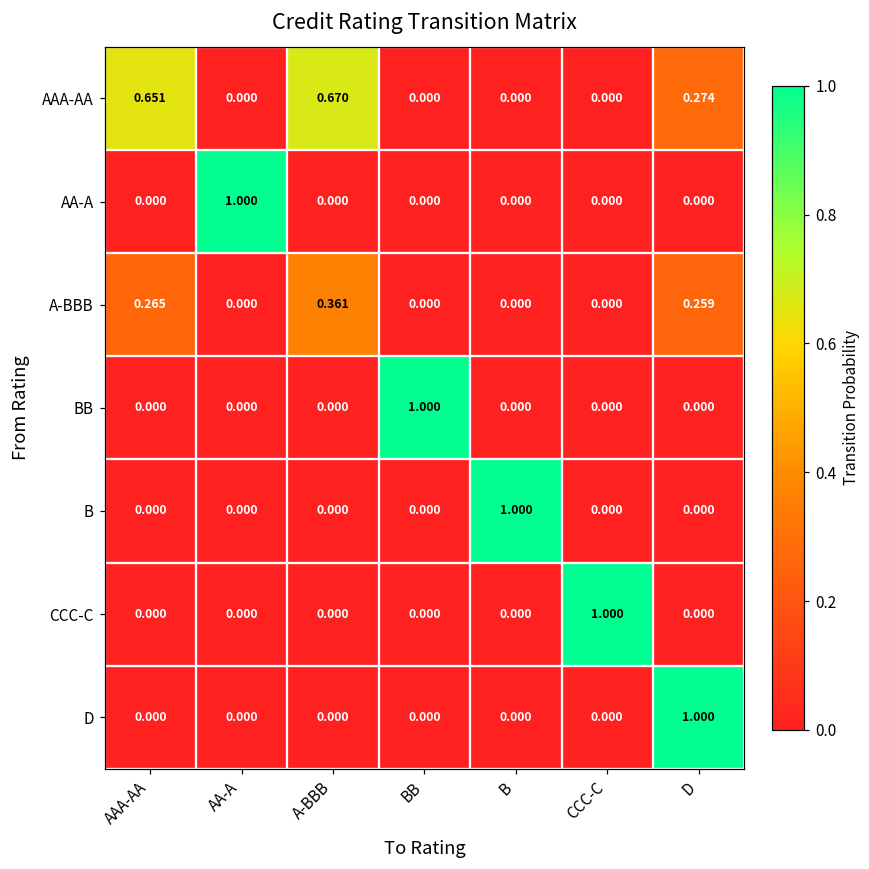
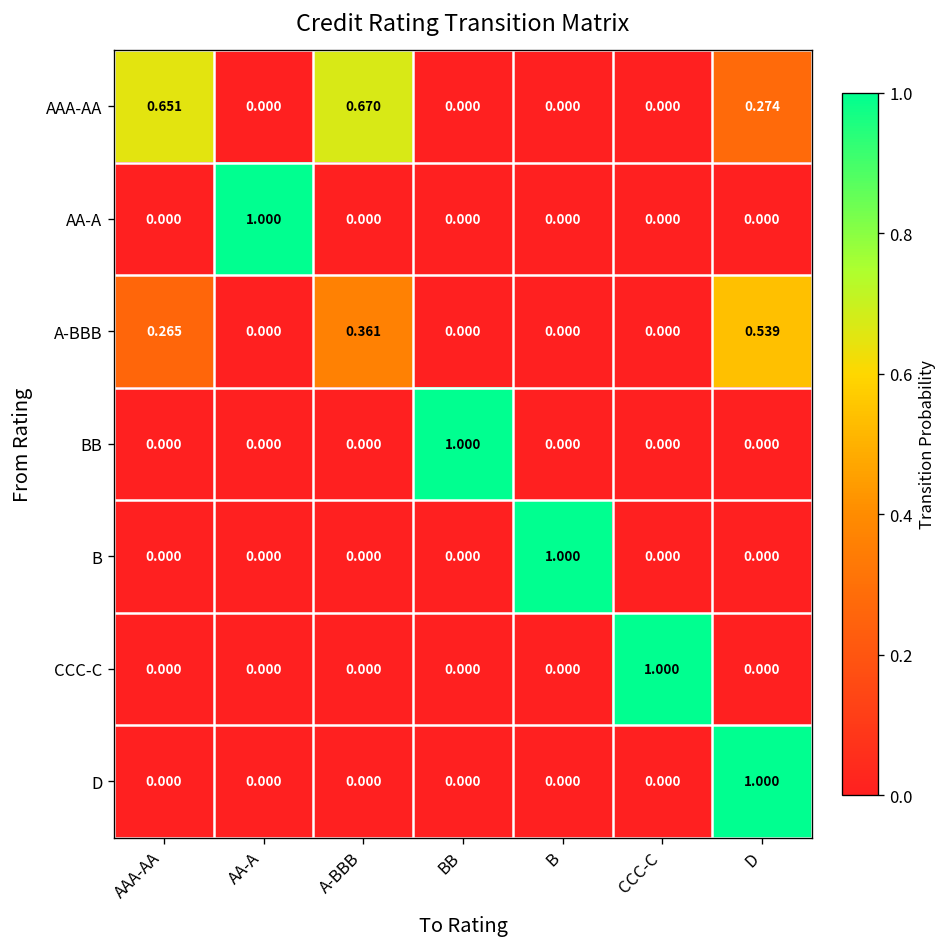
A-BBB, D: 0.259 -> 0.539
